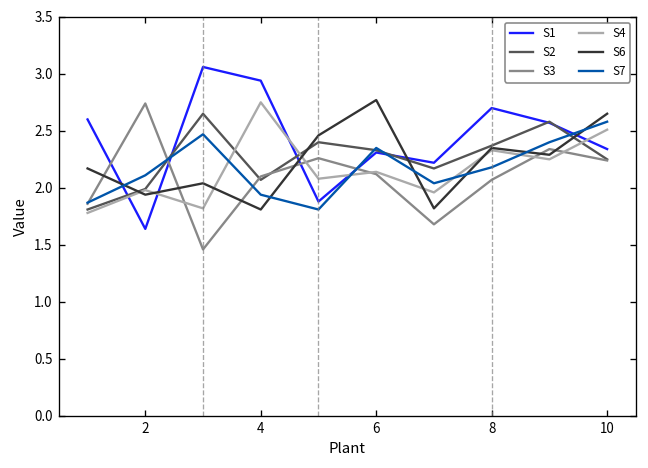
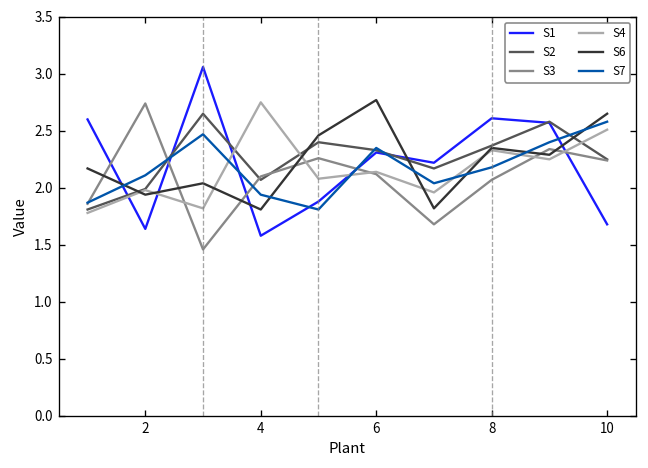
S1, 4: 2.9 -> 1.6
S1, 8: 2.7 -> 2.6
S1, 10: 2.3 -> 1.7
